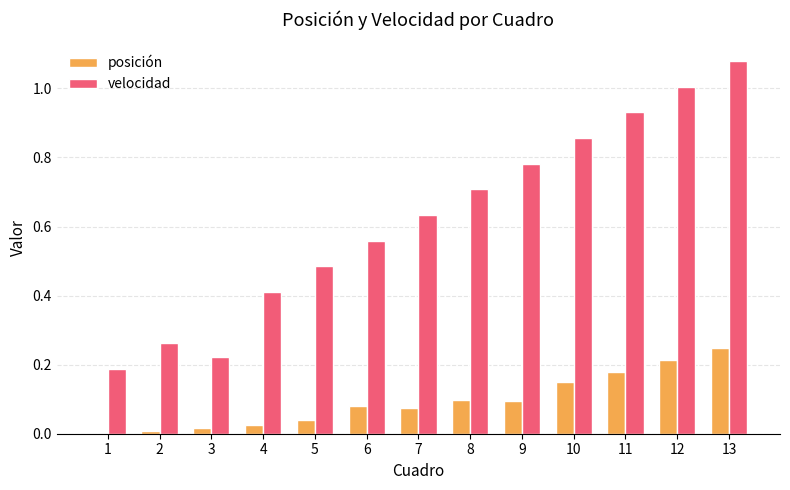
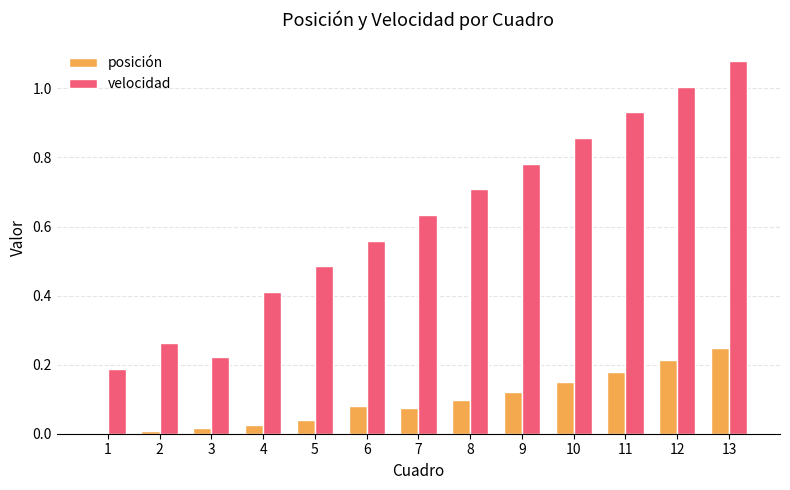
posición, 9: 0.09 -> 0.12
